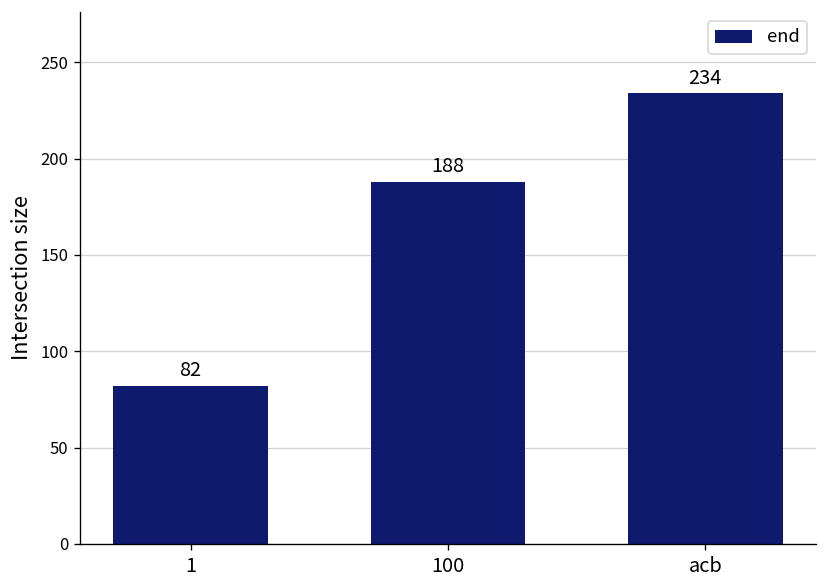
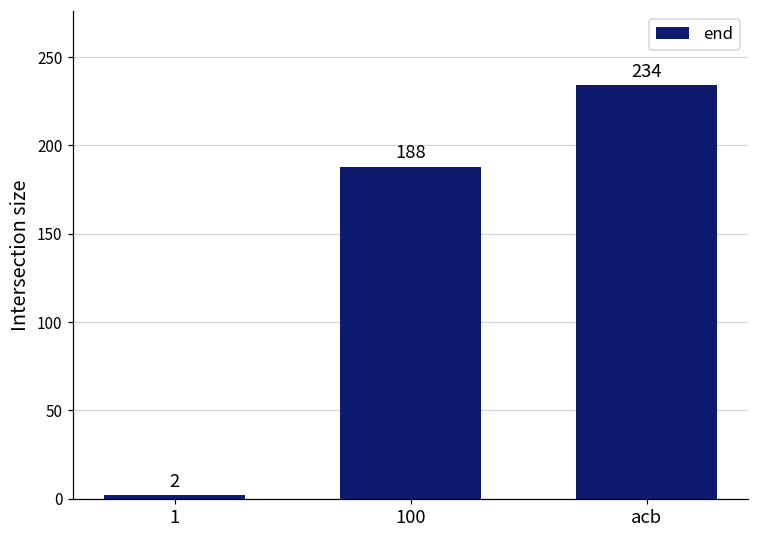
1: 82 -> 2
